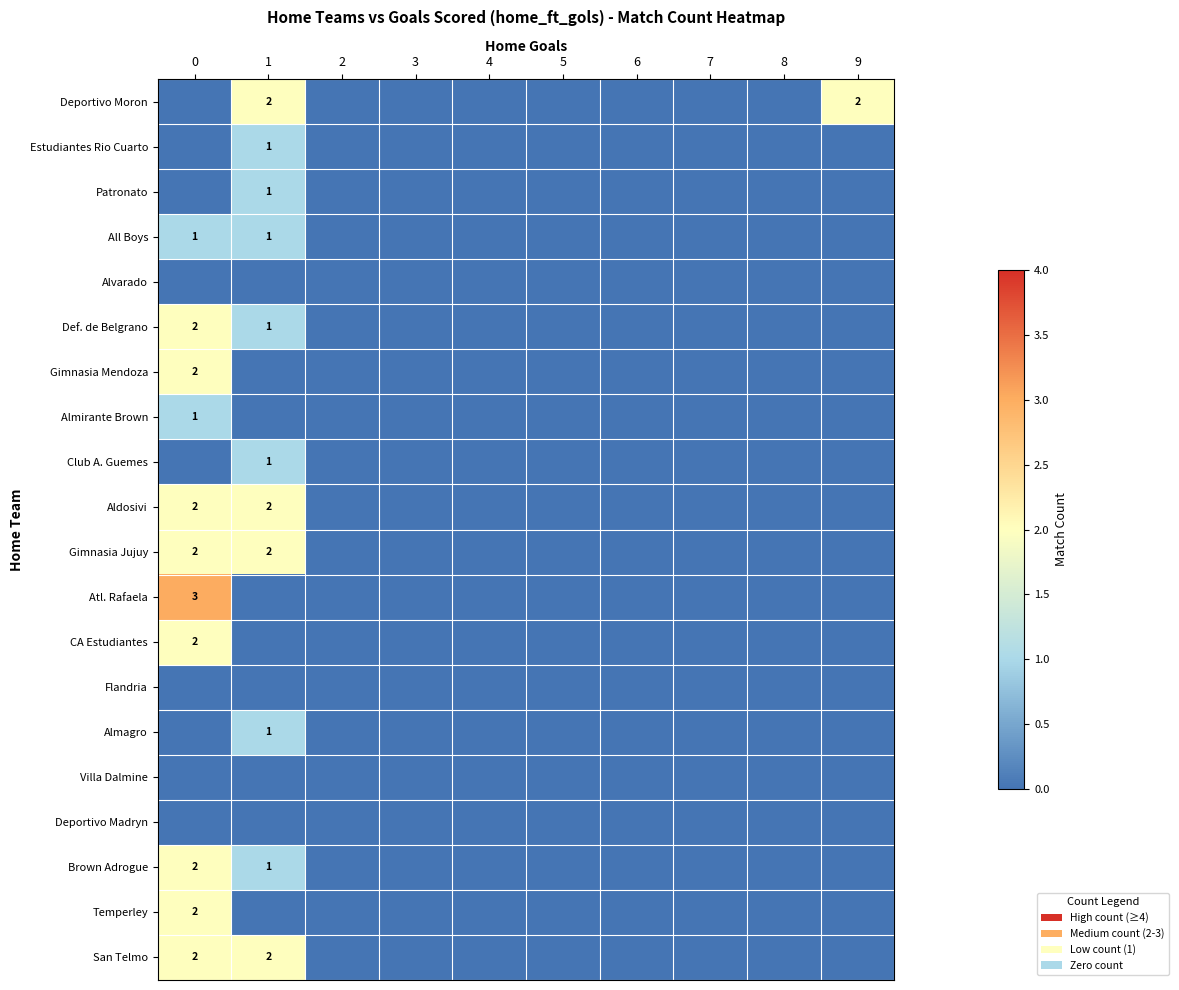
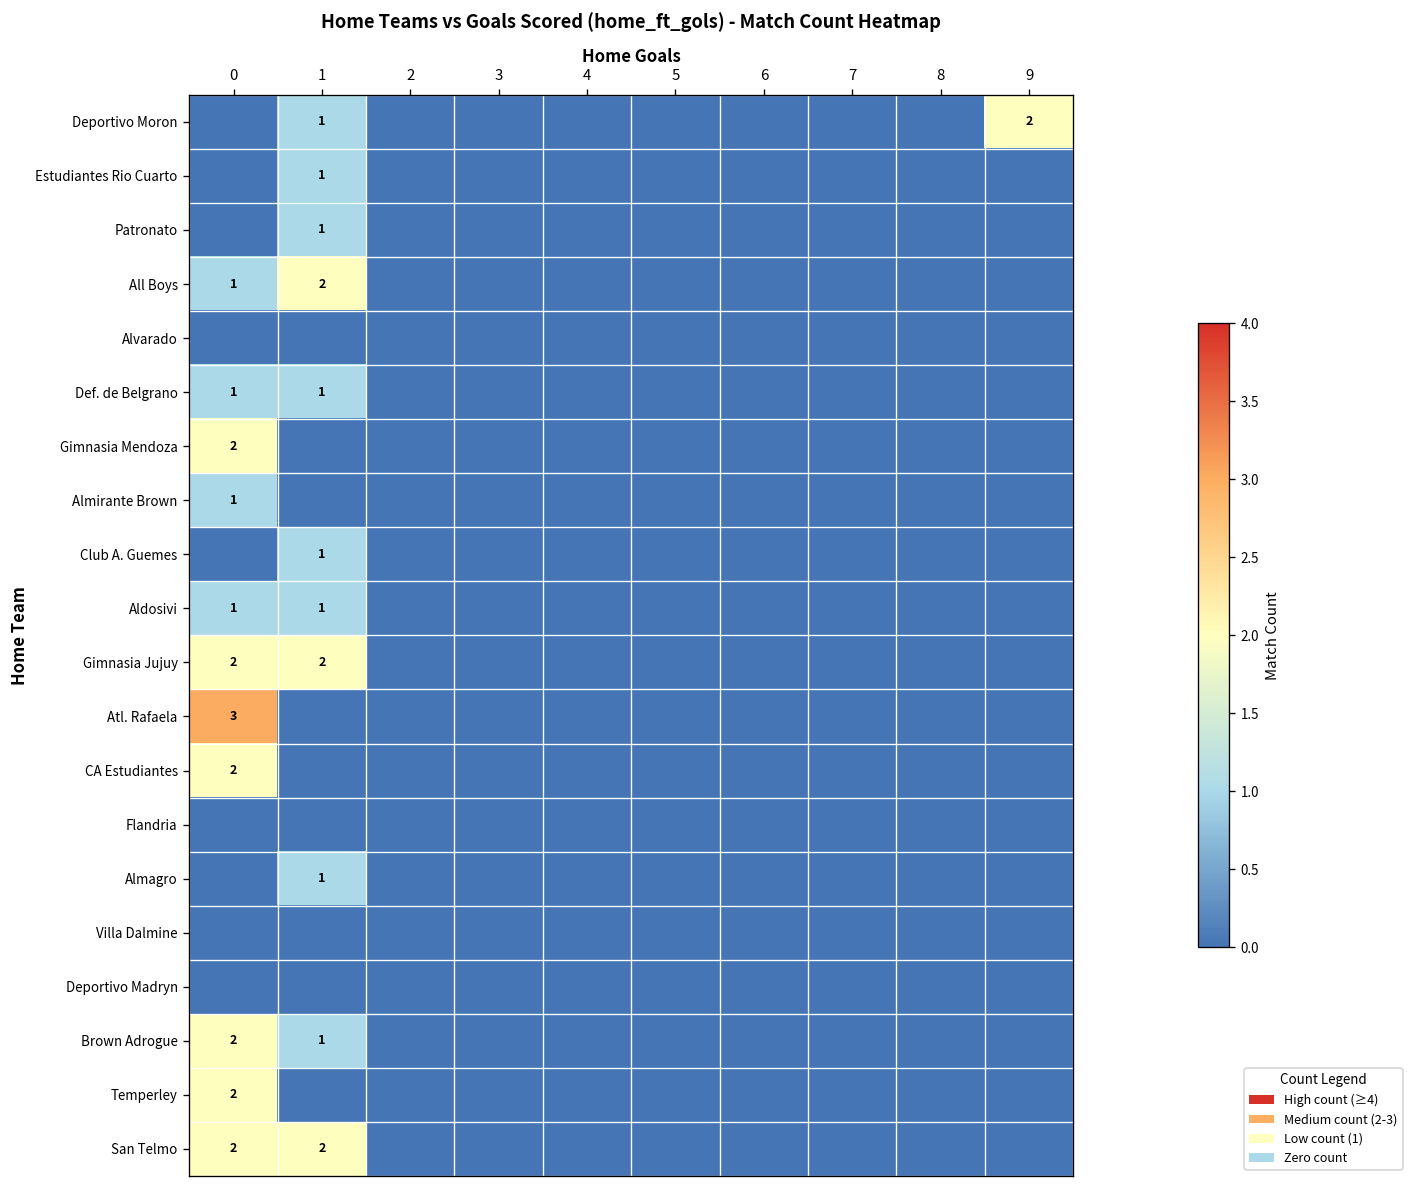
Deportivo Moron, 1: 2 -> 1
All Boys, 1: 1 -> 2
Def. de Belgrano, 0: 2 -> 1
Aldosivi, 0: 2 -> 1
Aldosivi, 1: 2 -> 1
